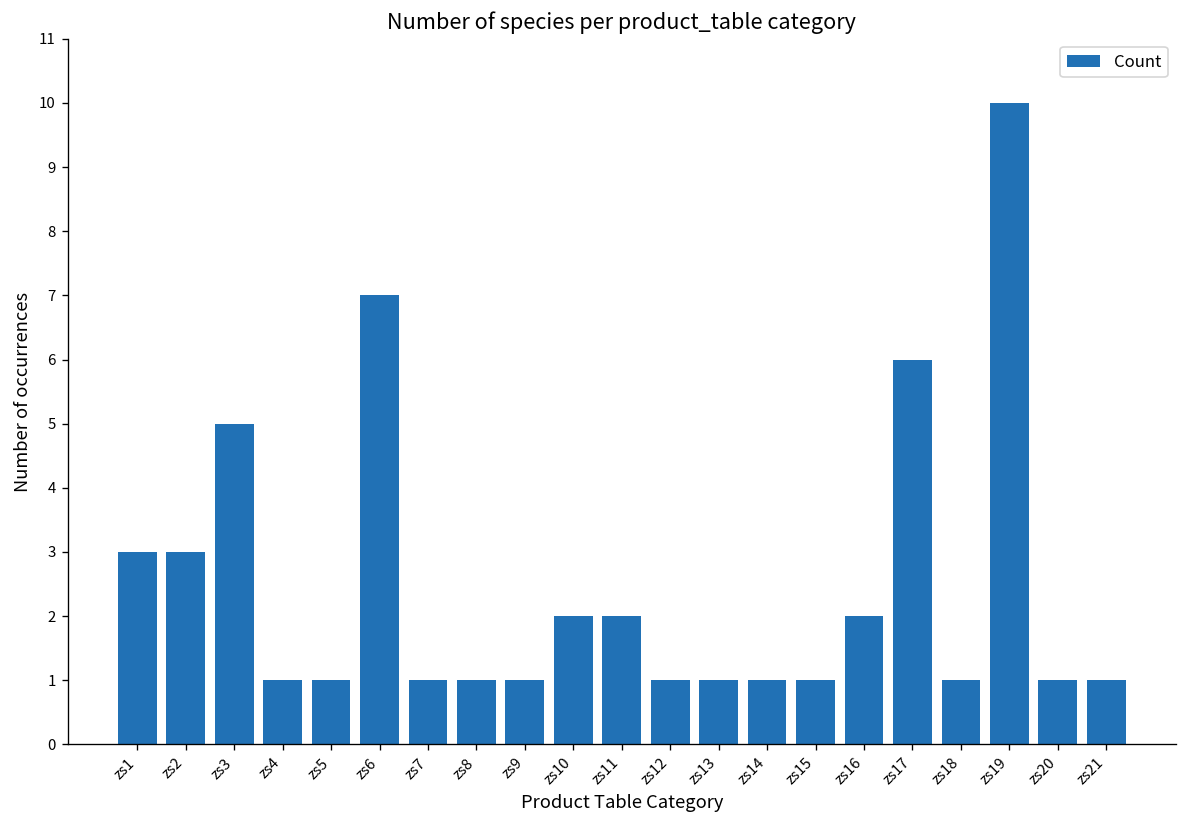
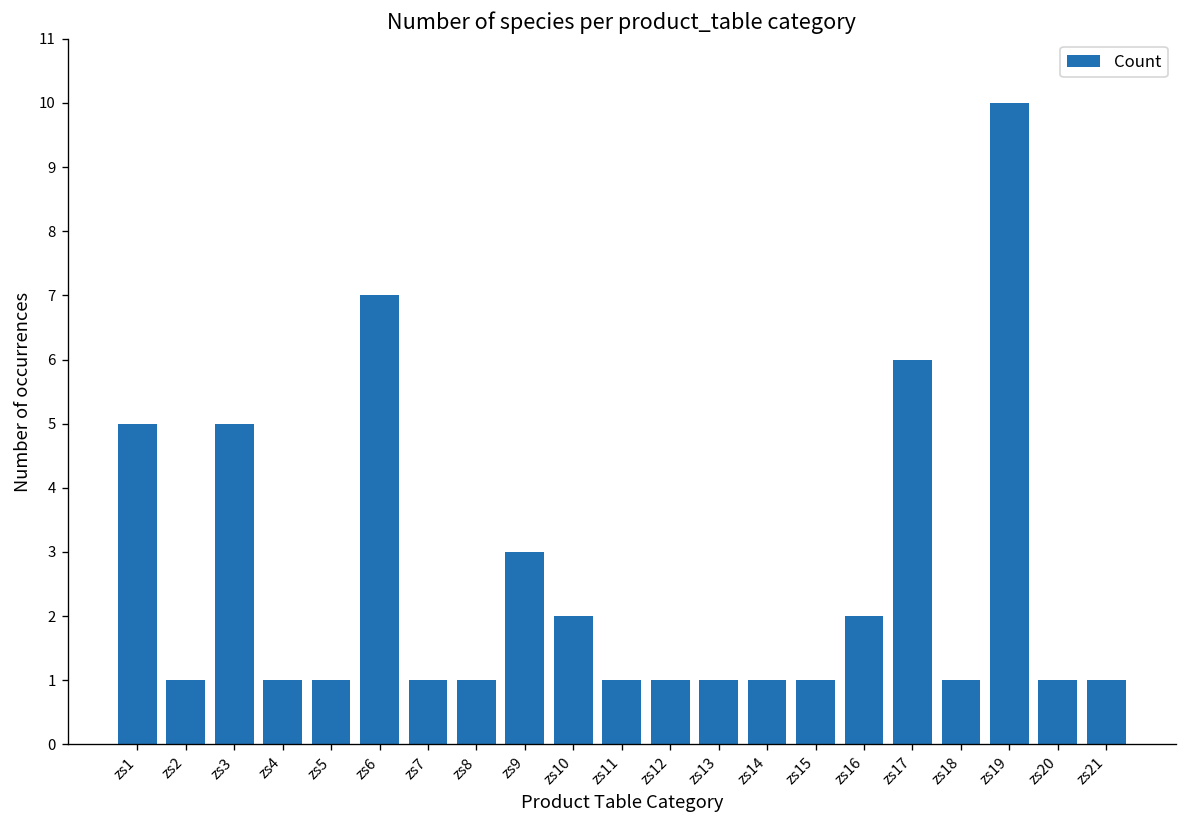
zs1: 3 -> 5
zs2: 3 -> 1
zs9: 1 -> 3
zs11: 2 -> 1
